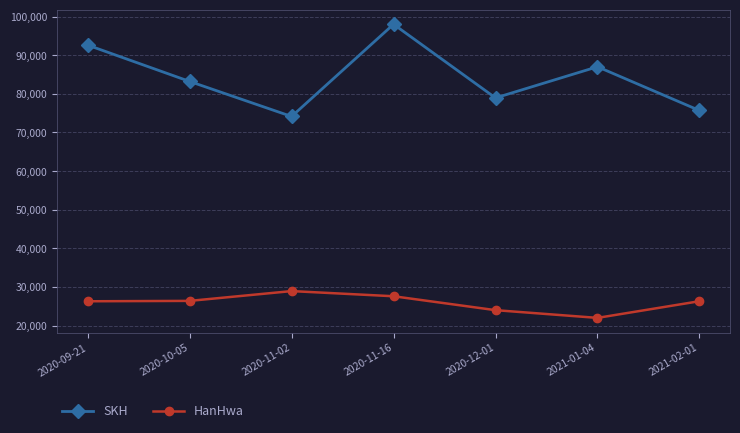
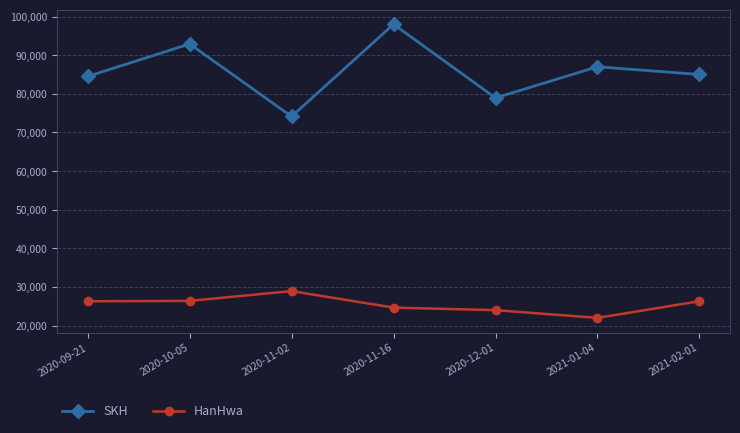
SKH, 2020-09-21: 93,000 -> 85,000
SKH, 2020-10-05: 83,000 -> 93,000
HanHwa, 2020-11-16: 28,000 -> 25,000
SKH, 2021-02-01: 76,000 -> 85,000
